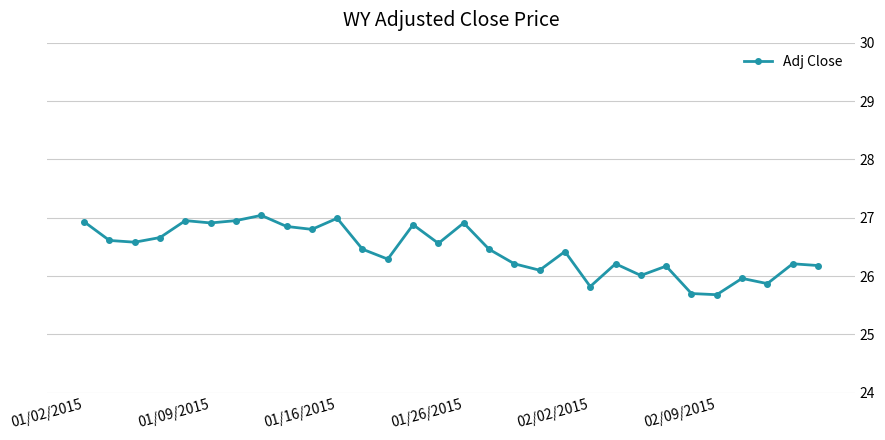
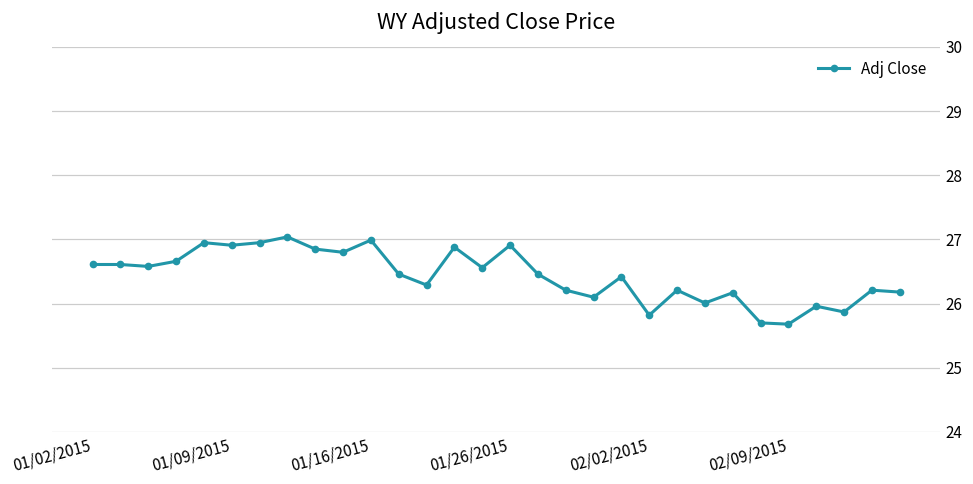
01/02/2015: 26.9 -> 26.6
